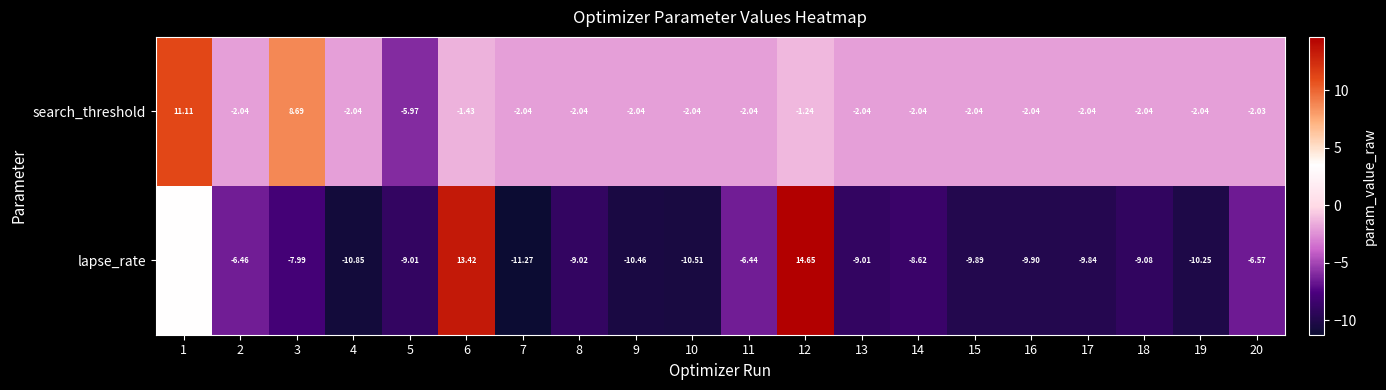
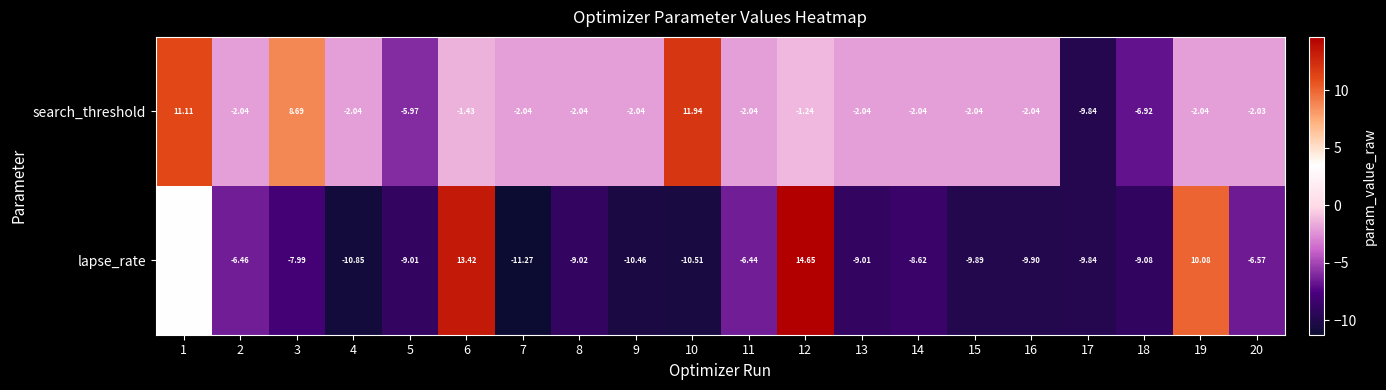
search_threshold, 10: -2.04 -> 11.94
search_threshold, 17: -2.04 -> -9.84
search_threshold, 18: -2.04 -> -6.92
lapse_rate, 19: -10.25 -> 10.08
